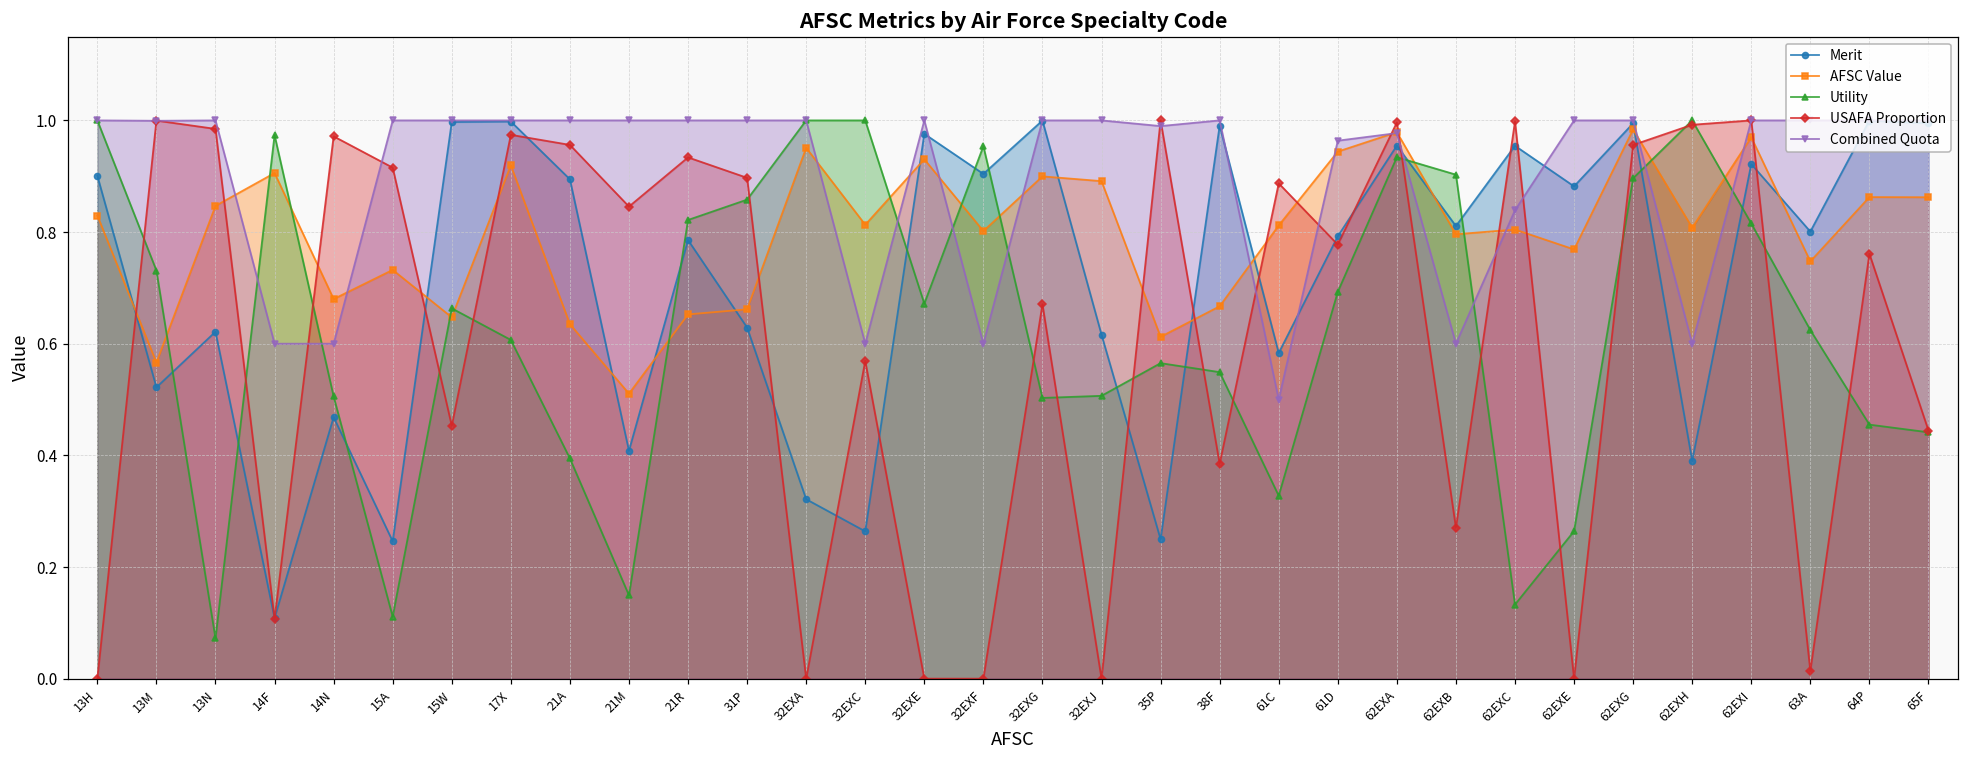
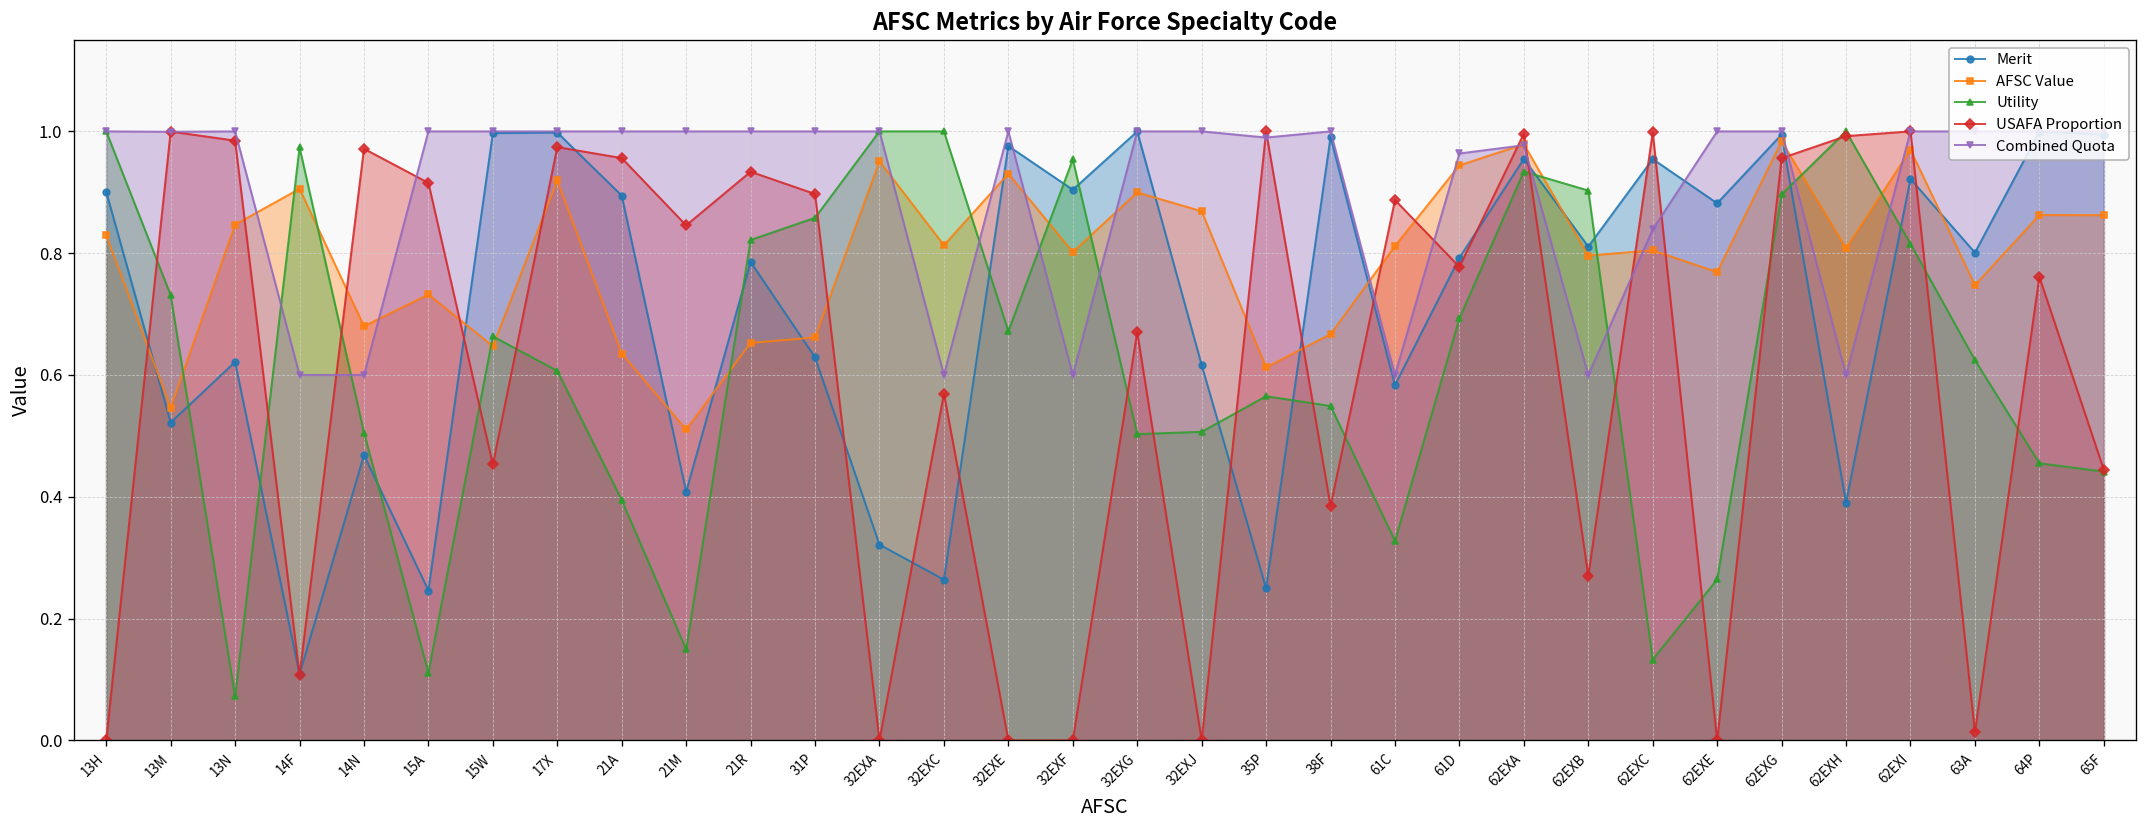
AFSC Value, 13M: 0.57 -> 0.55
AFSC Value, 32EXJ: 0.89 -> 0.87
Combined Quota, 61C: 0.5 -> 0.6
